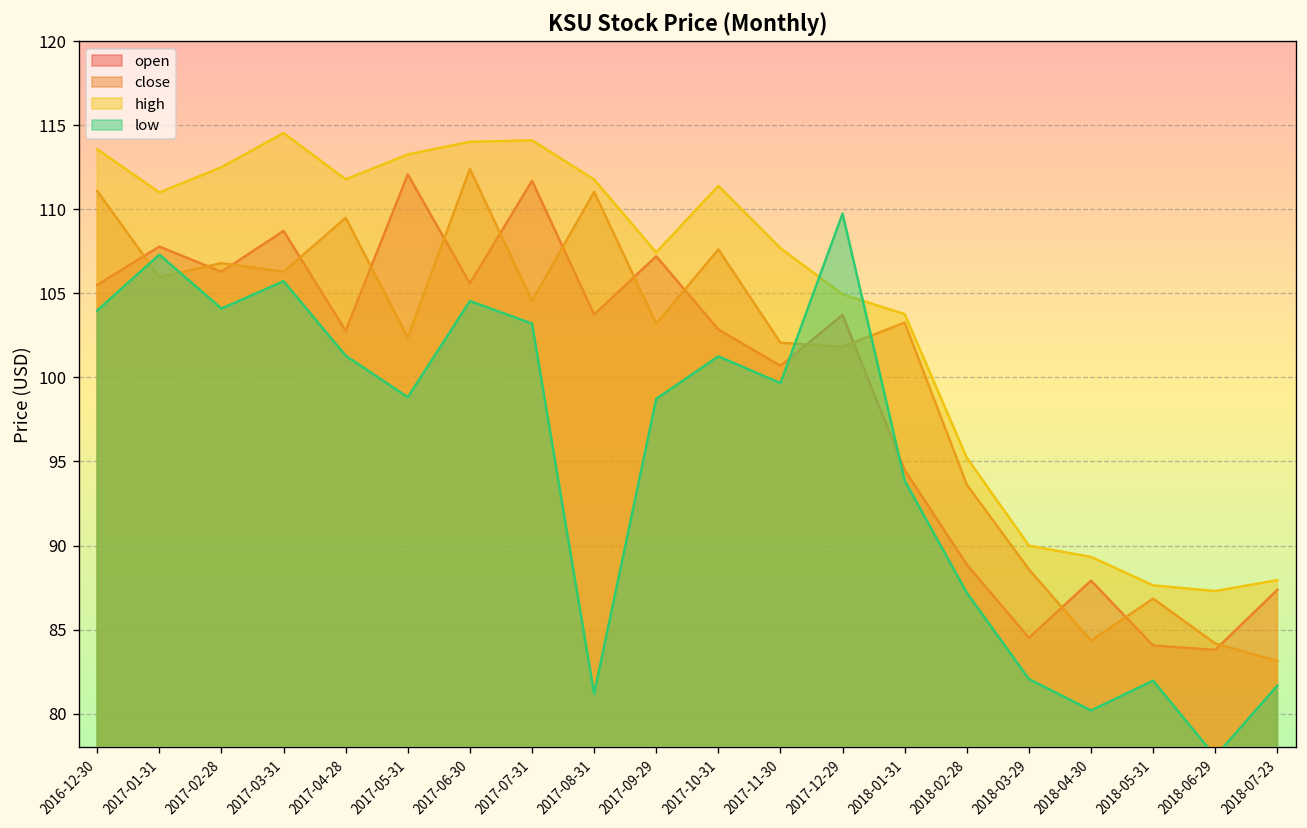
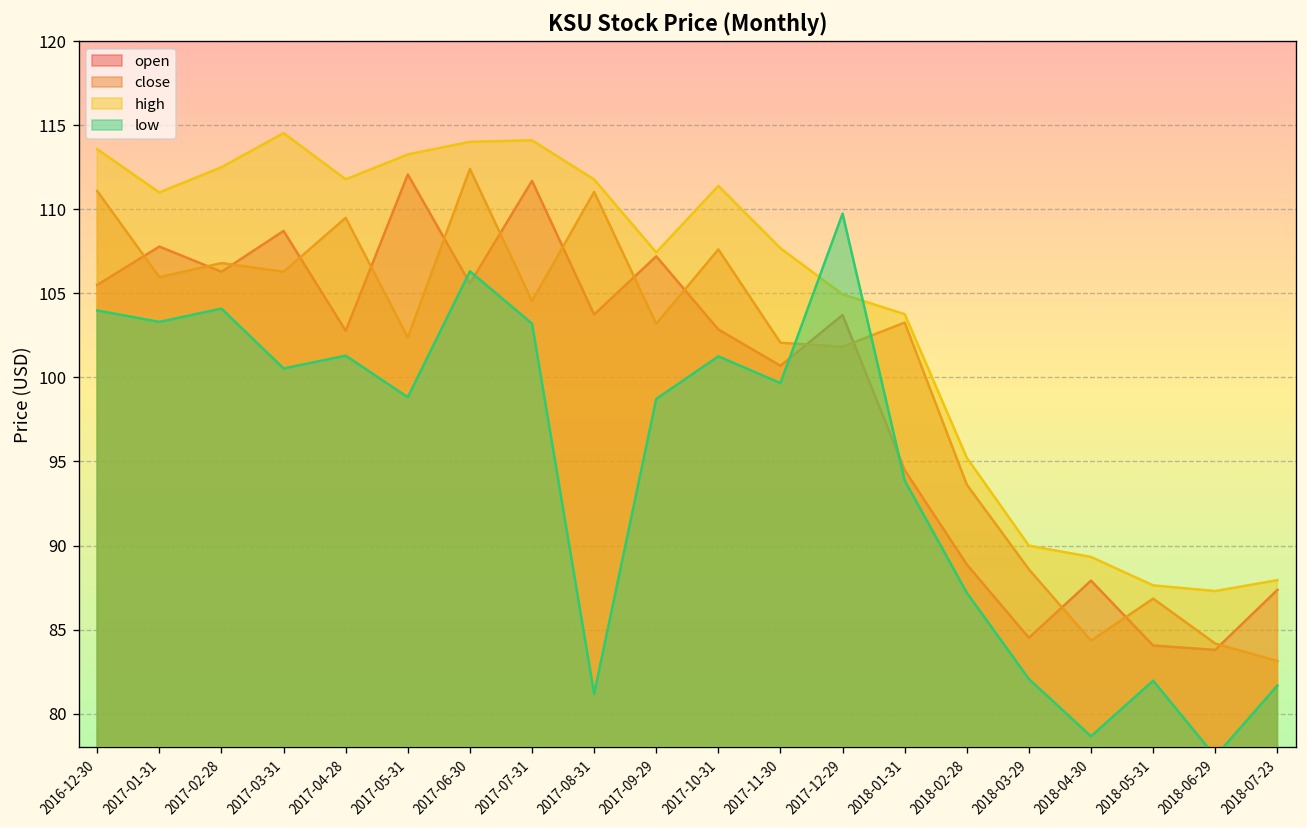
low, 2017-01-31: 107.3 -> 103.3
low, 2017-03-31: 105.7 -> 100.5
low, 2017-06-30: 104.5 -> 106.3
low, 2018-04-30: 80.2 -> 78.7
